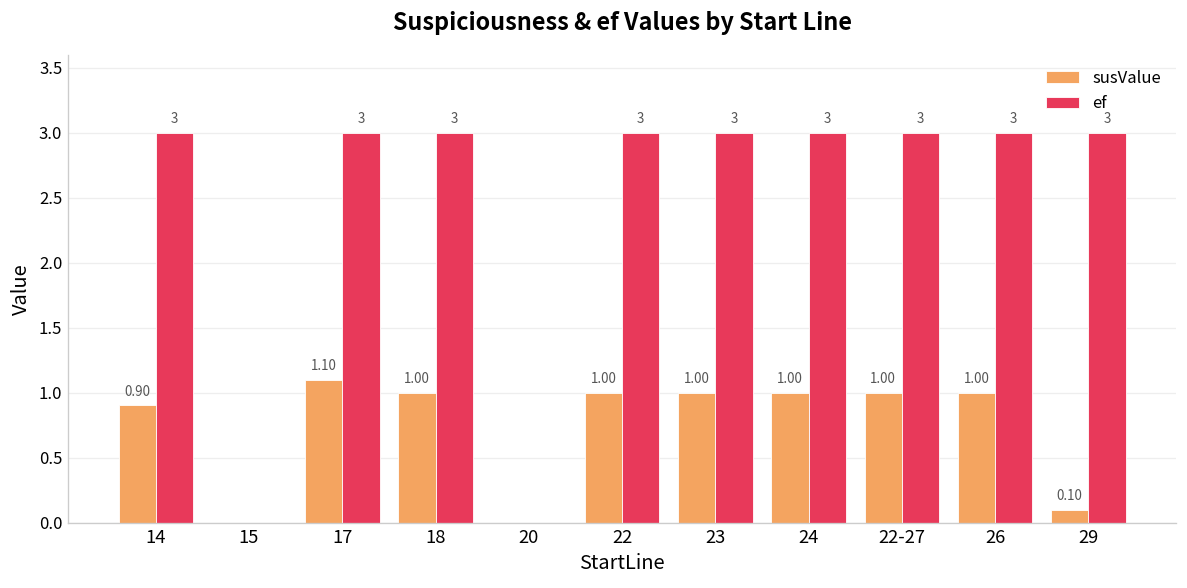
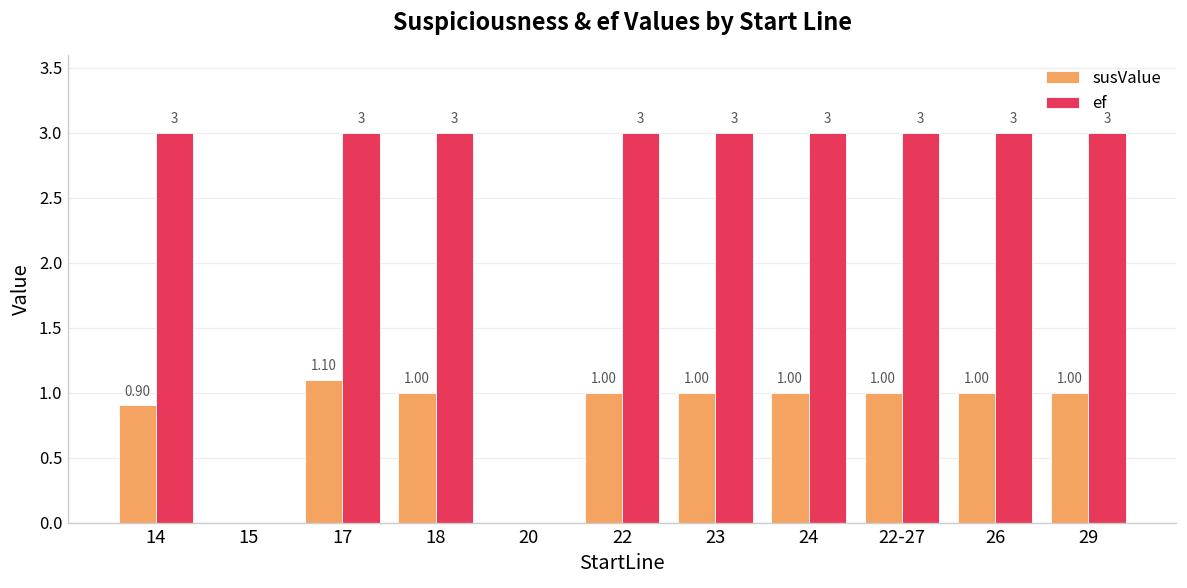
susValue, 29: 0.10 -> 1.00
